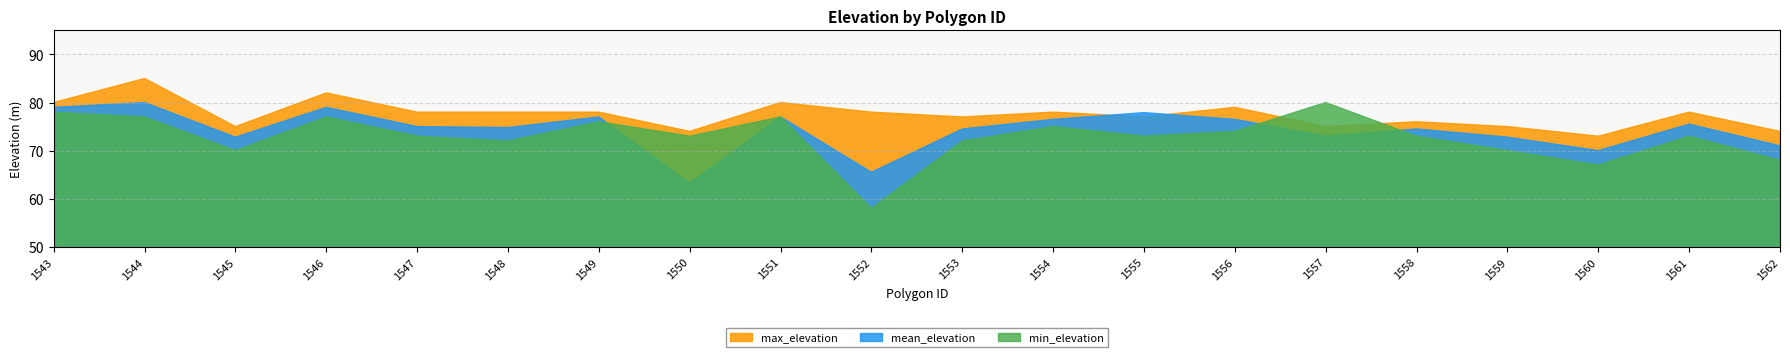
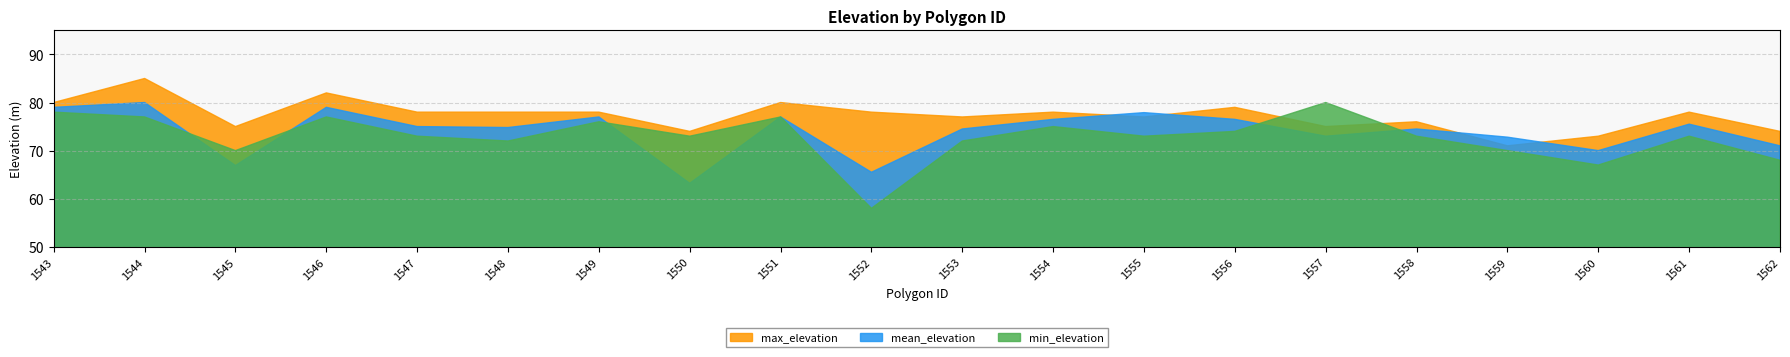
mean_elevation, 1545: 73 -> 67
max_elevation, 1559: 75 -> 71
